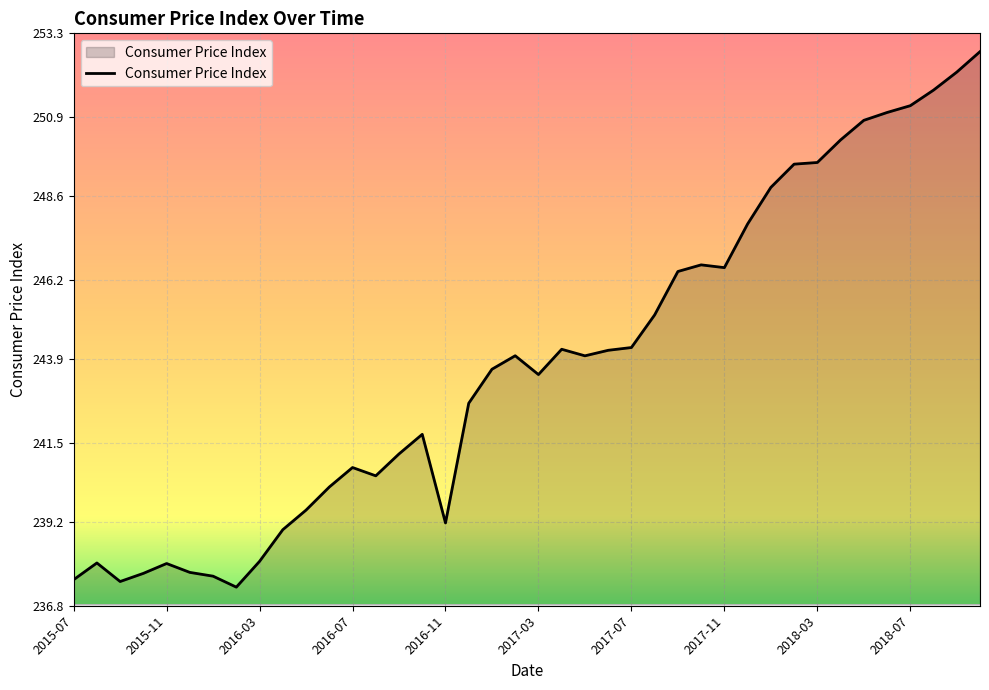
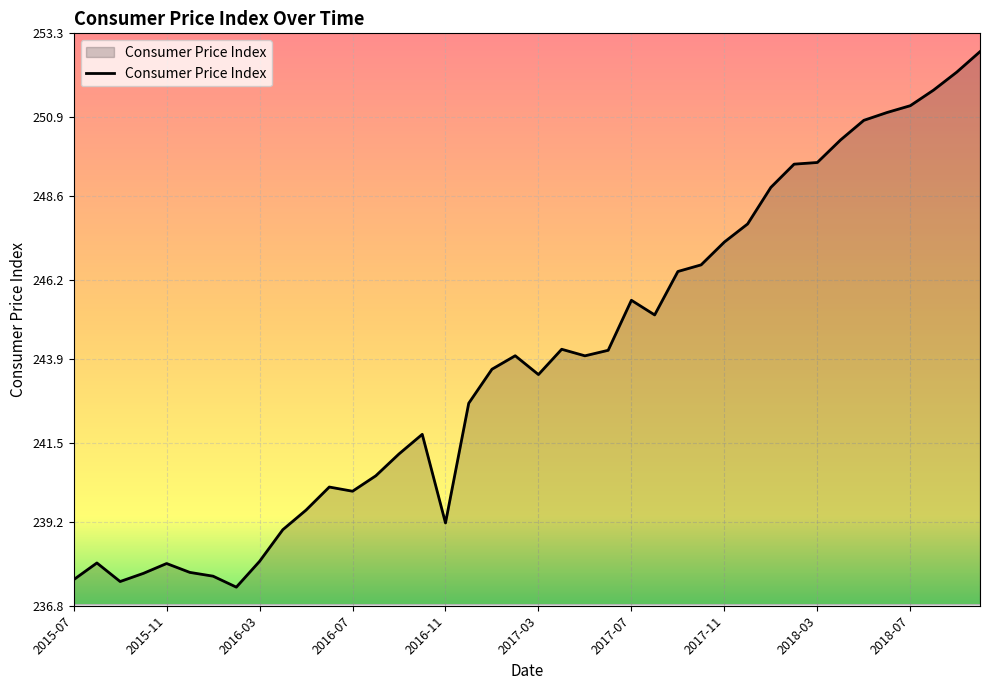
2016-07: 240.8 -> 240.1
2017-07: 244.2 -> 245.6
2017-11: 246.5 -> 247.3
